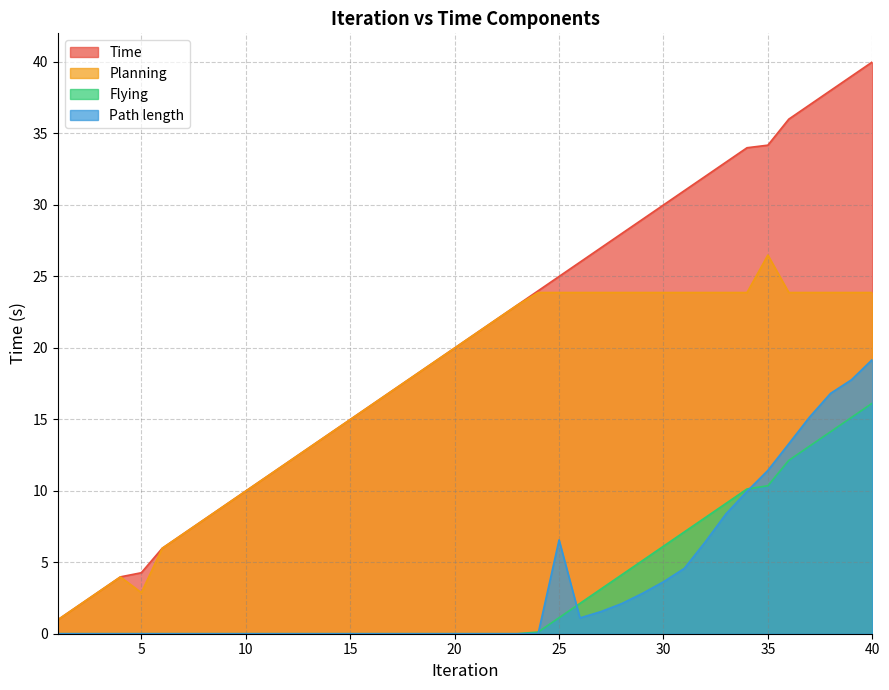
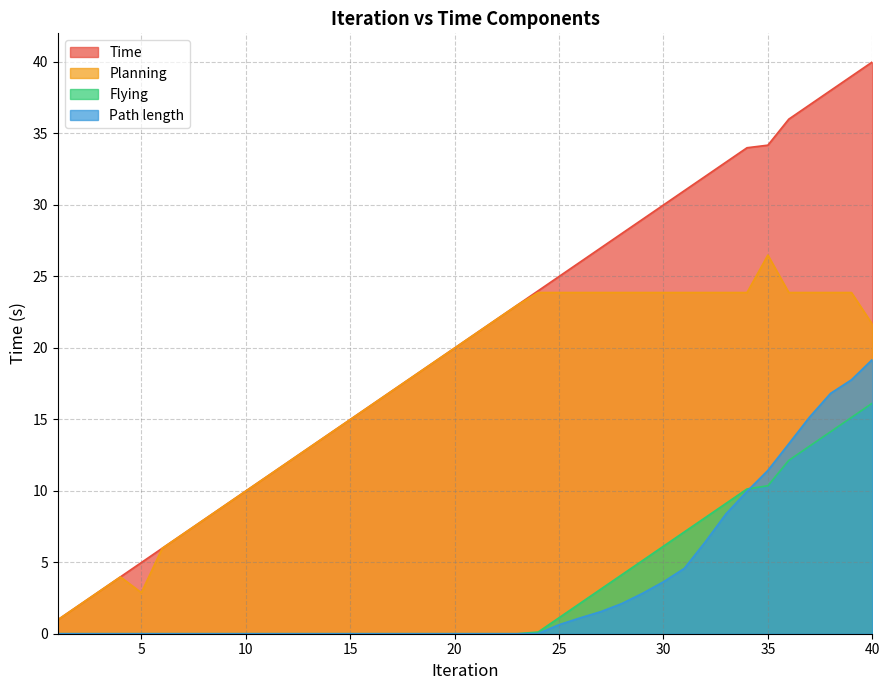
Time, 5: 4.3 -> 5.0
Path length, 25: 6.6 -> 0.6
Planning, 40: 23.9 -> 21.6
